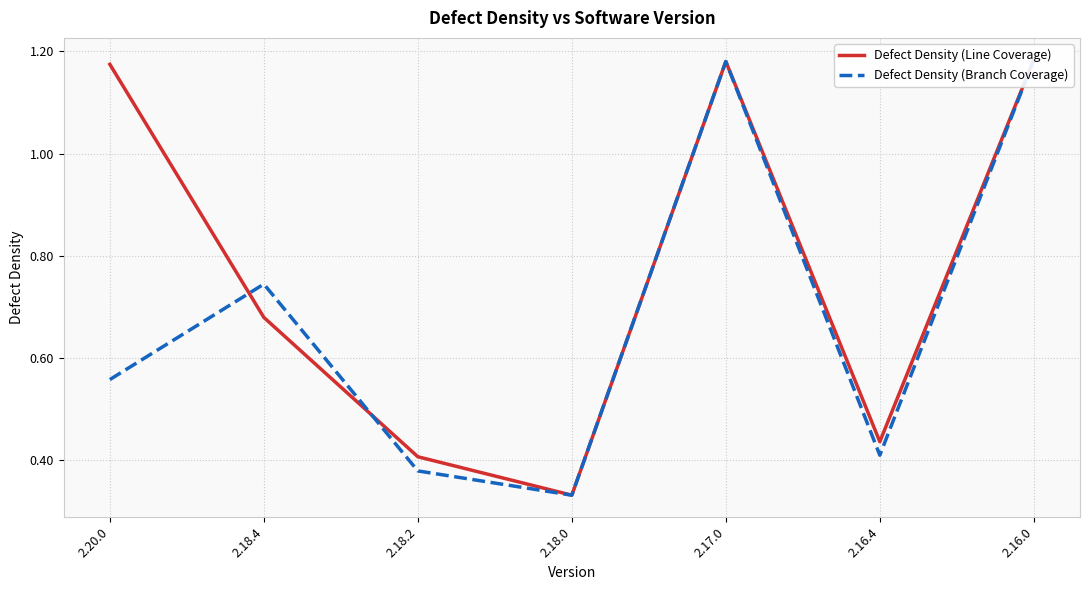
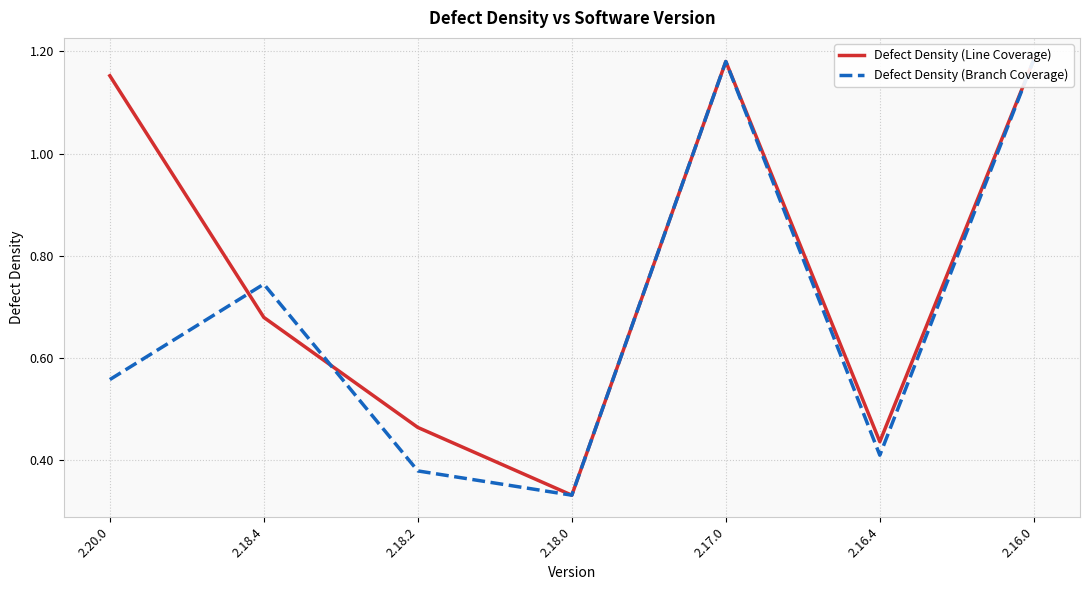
Defect Density (Line Coverage), 2.20.0: 1.17 -> 1.15
Defect Density (Line Coverage), 2.18.2: 0.41 -> 0.46
